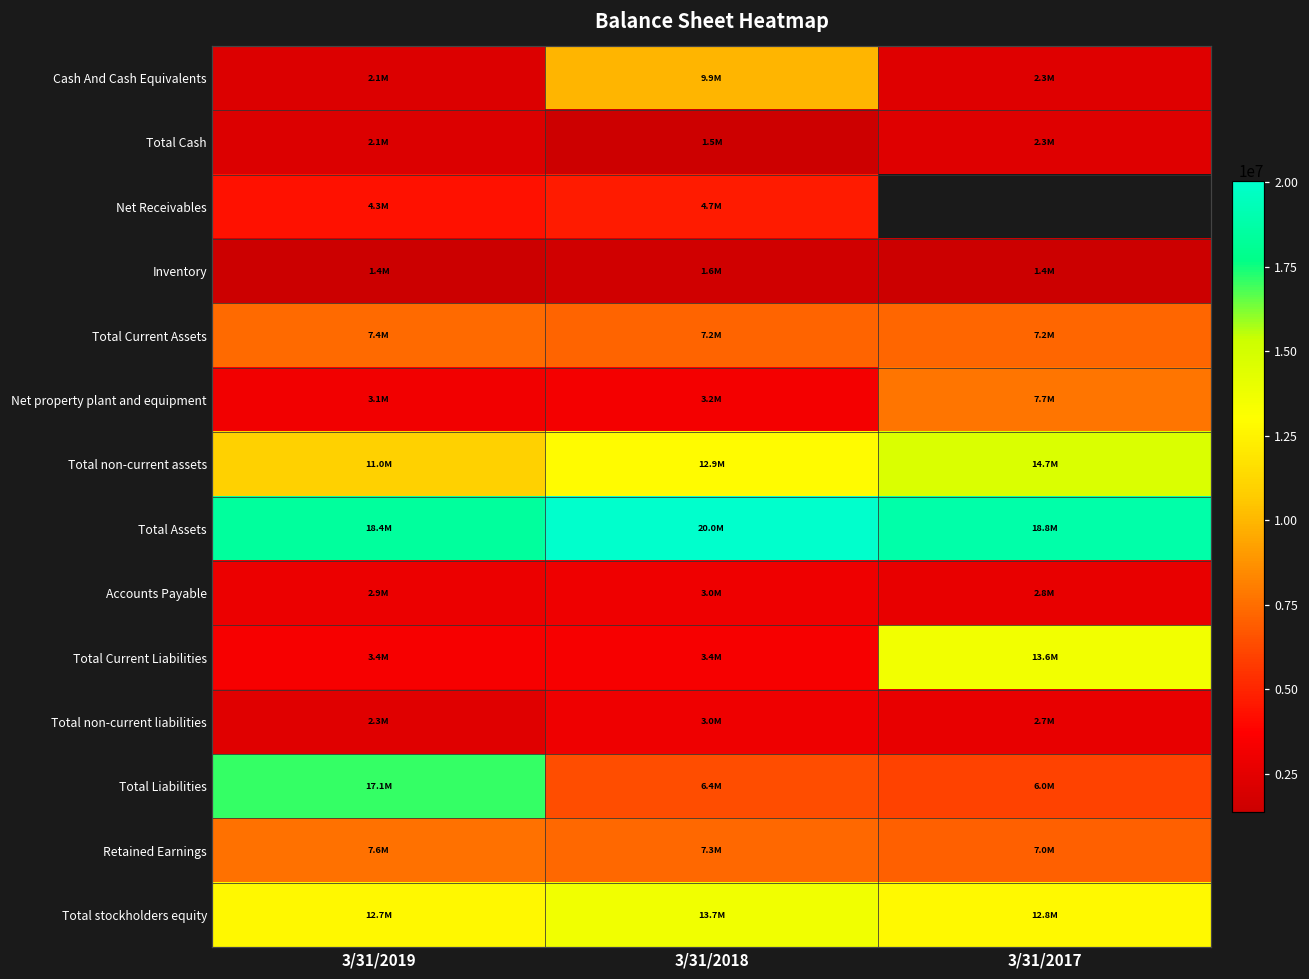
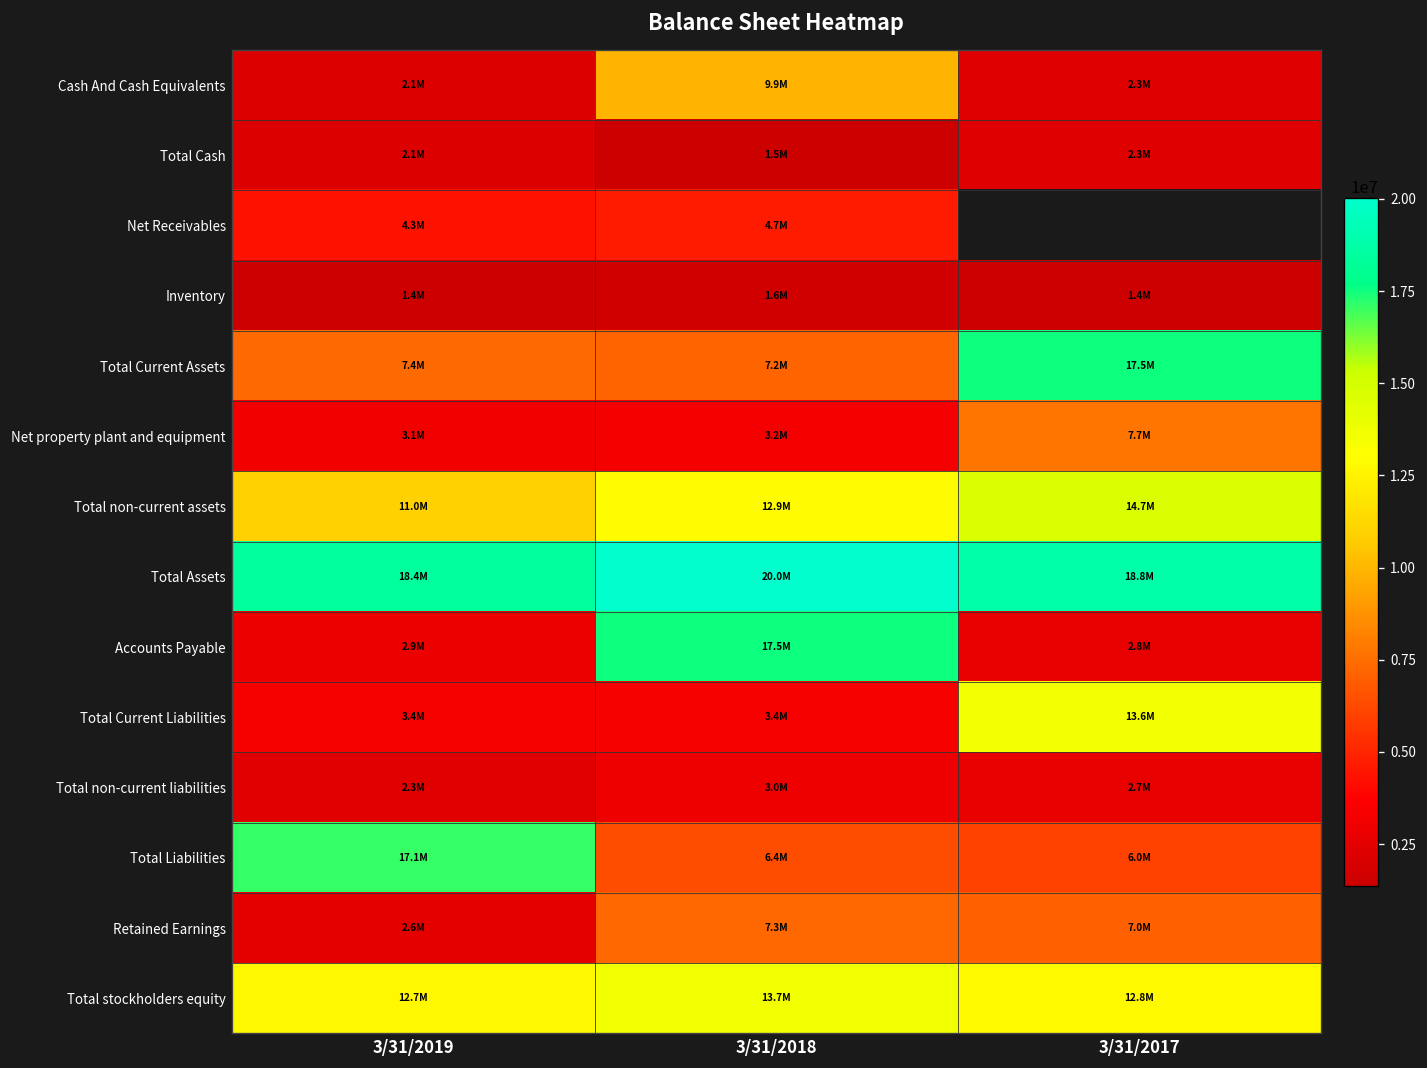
Total Current Assets, 3/31/2017: 7.2M -> 17.5M
Accounts Payable, 3/31/2018: 3.0M -> 17.5M
Retained Earnings, 3/31/2019: 7.6M -> 2.6M
